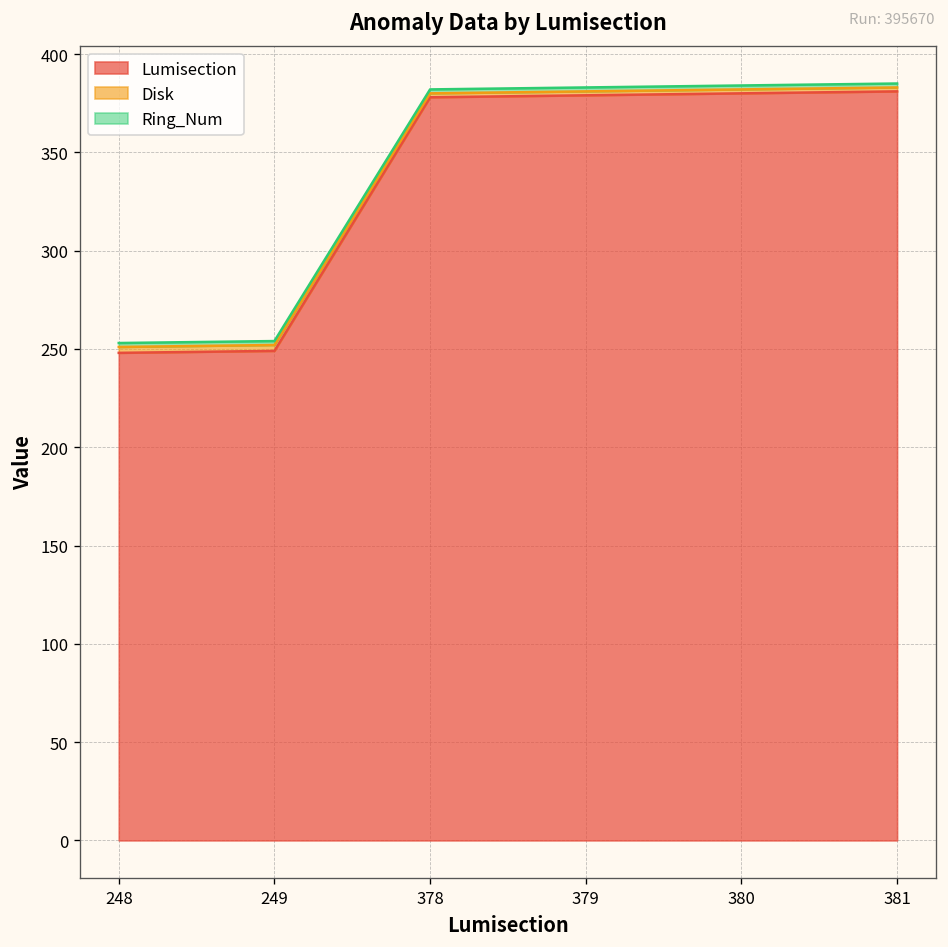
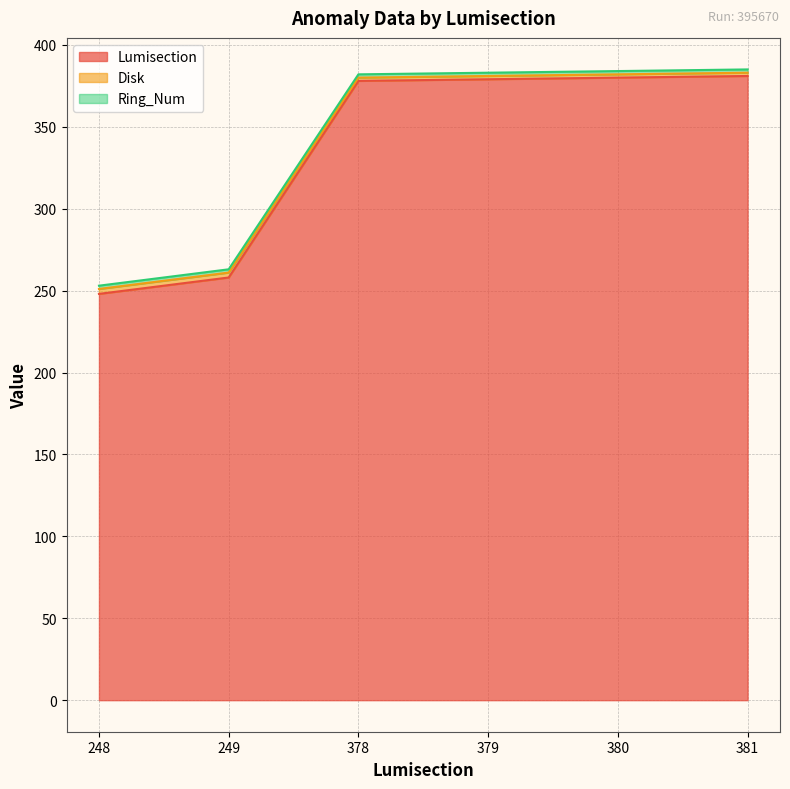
Lumisection, 249: 249 -> 258
